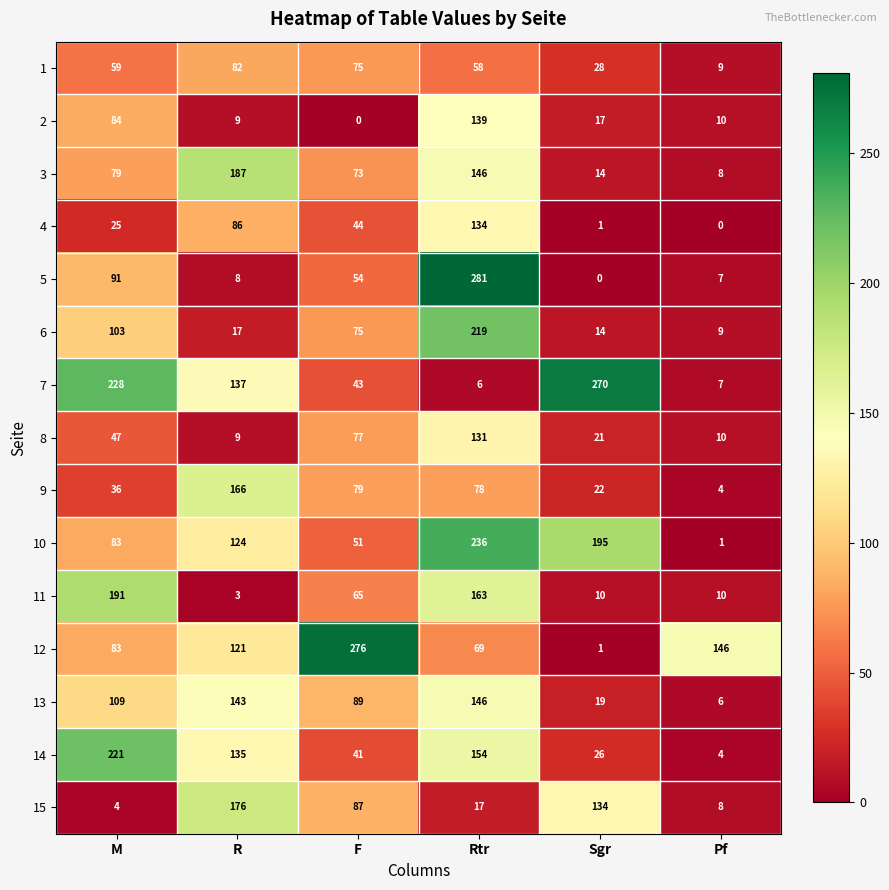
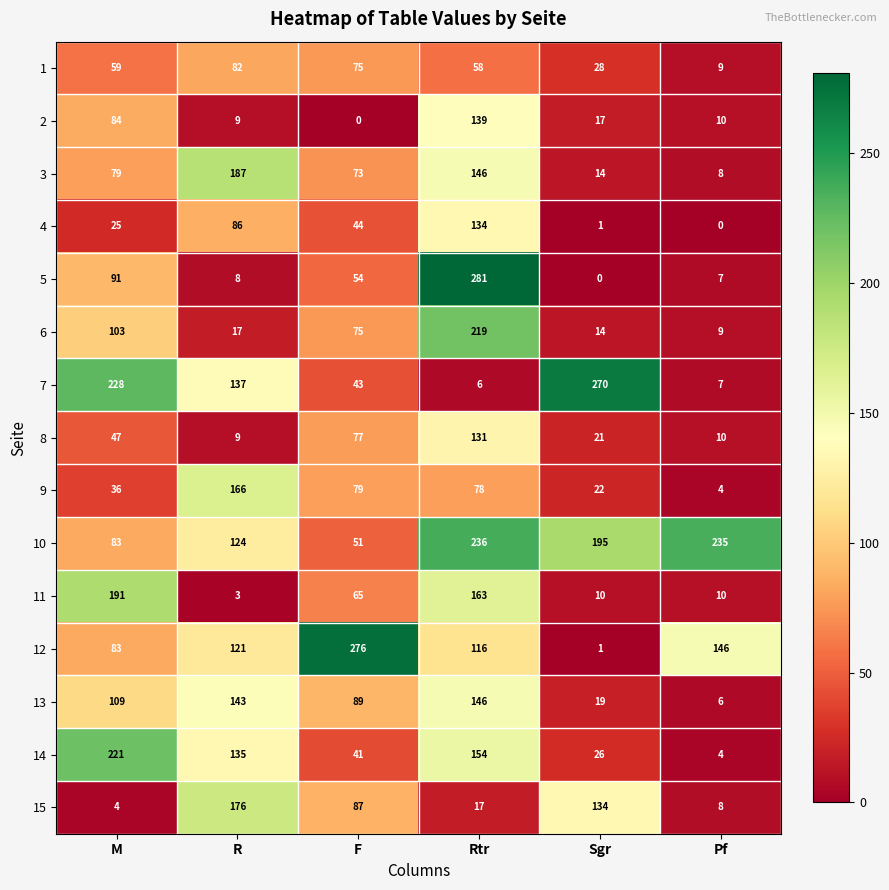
10, Pf: 1 -> 235
12, Rtr: 69 -> 116
